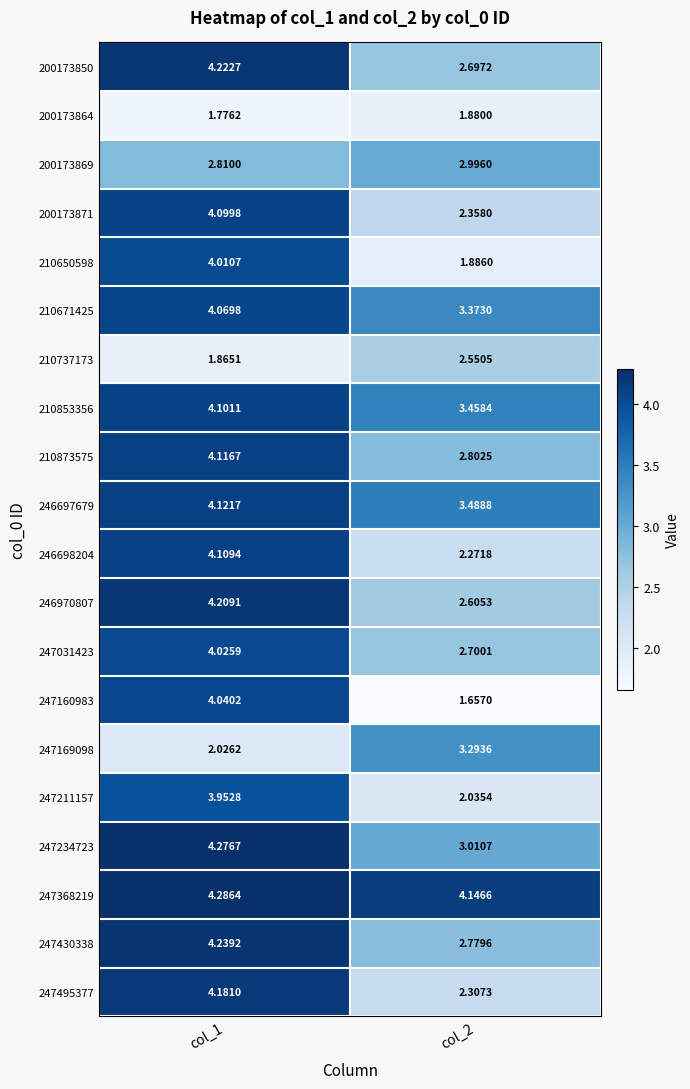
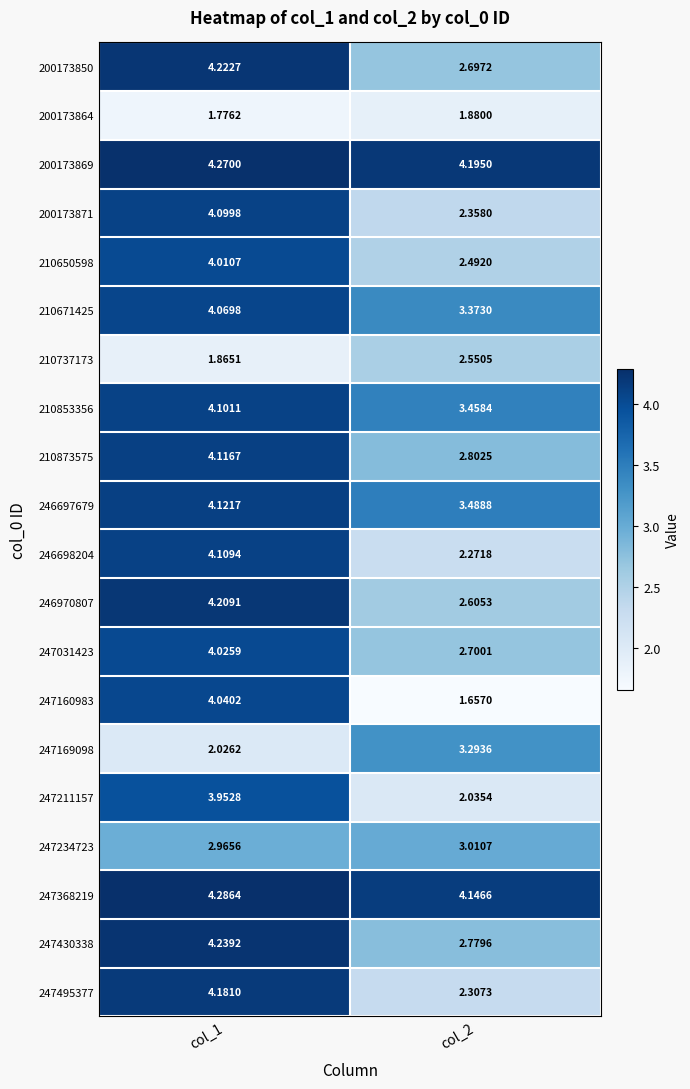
200173869, col_1: 2.8100 -> 4.2700
200173869, col_2: 2.9960 -> 4.1950
210650598, col_2: 1.8860 -> 2.4920
247234723, col_1: 4.2767 -> 2.9656
